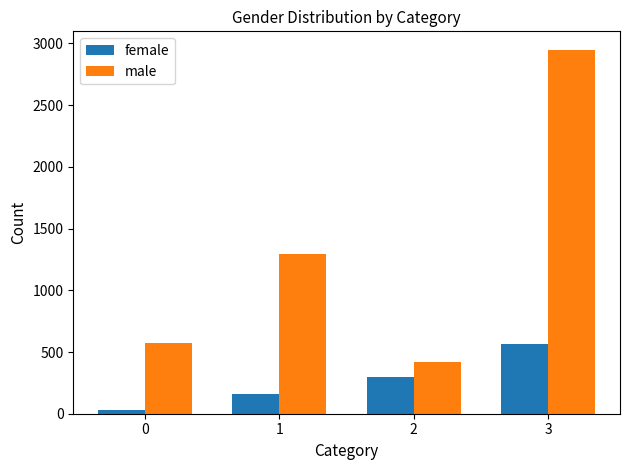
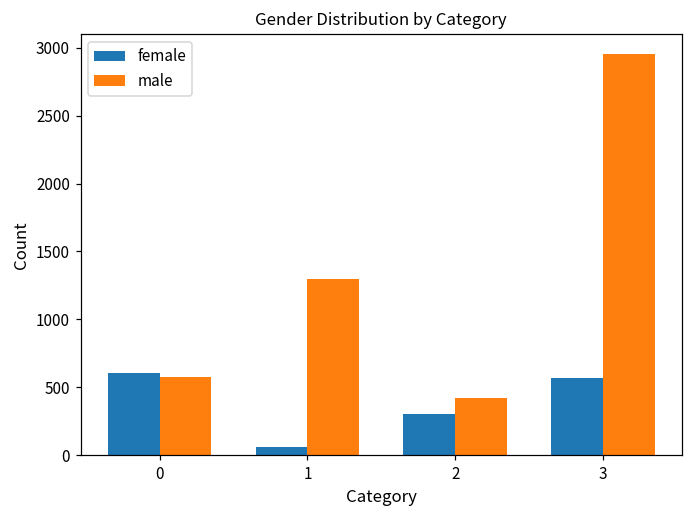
female, 0: 30 -> 610
female, 1: 160 -> 60
